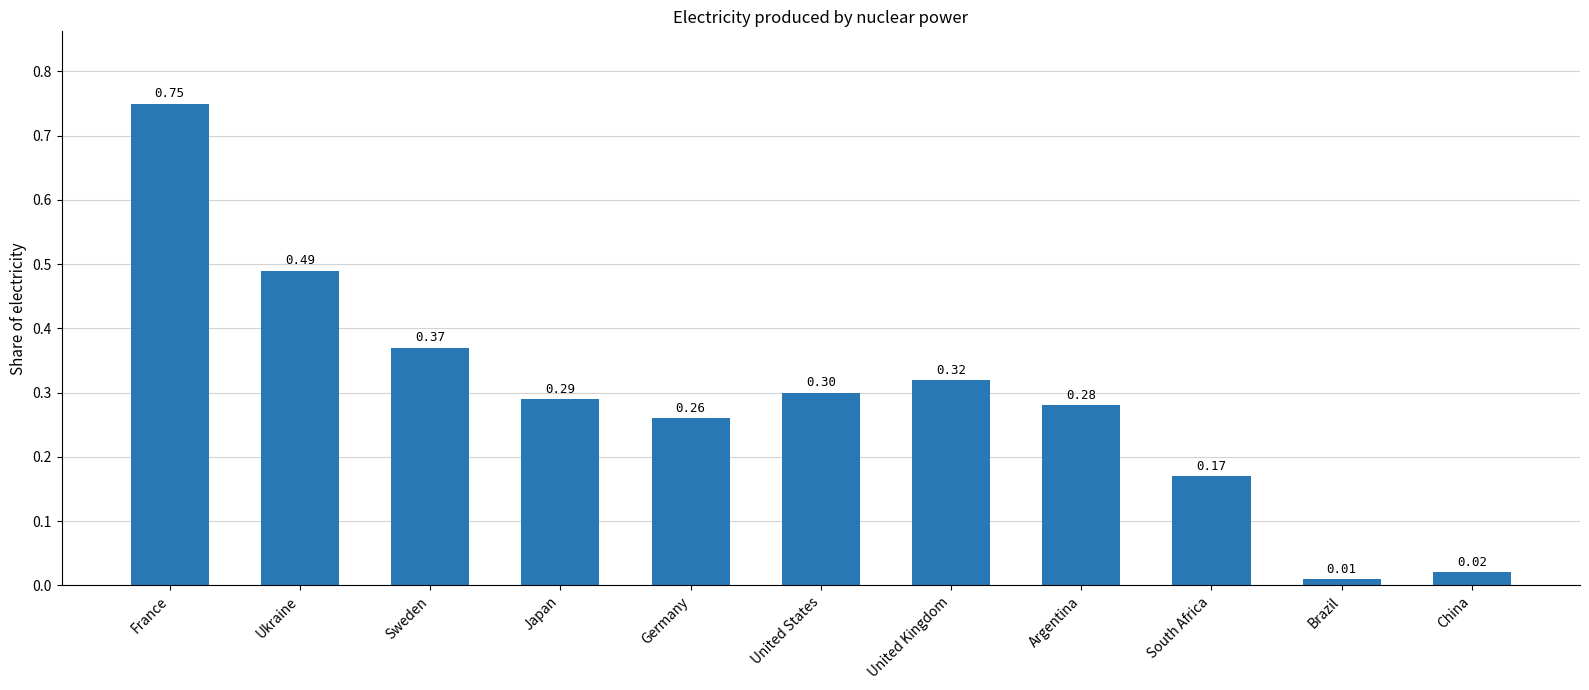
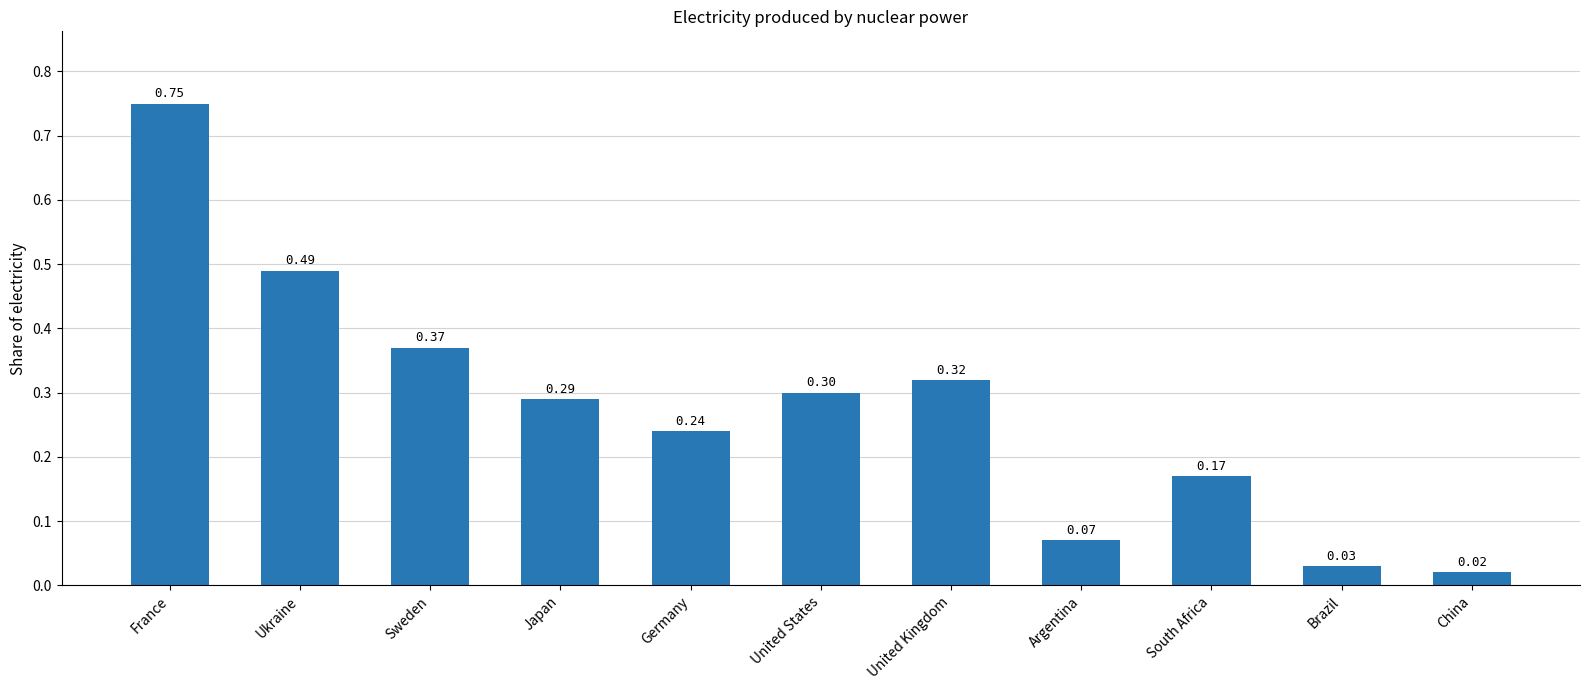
Germany: 0.26 -> 0.24
Argentina: 0.28 -> 0.07
Brazil: 0.01 -> 0.03
